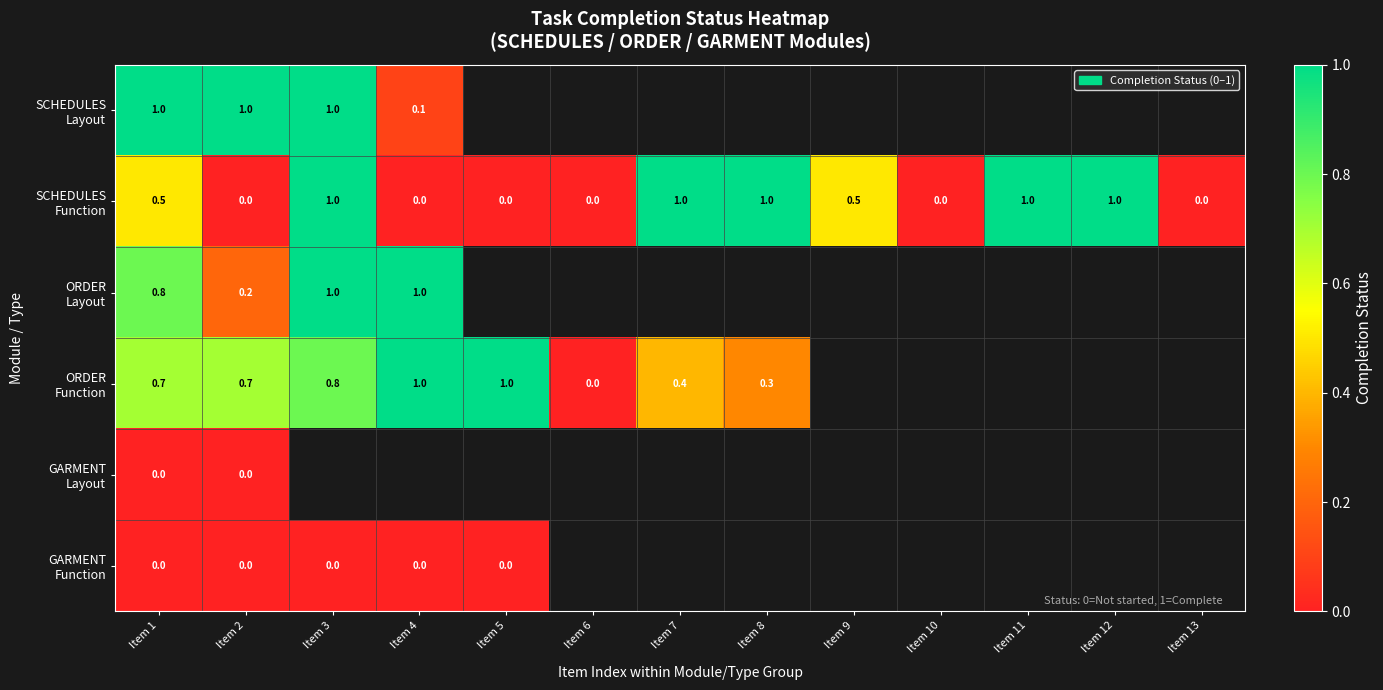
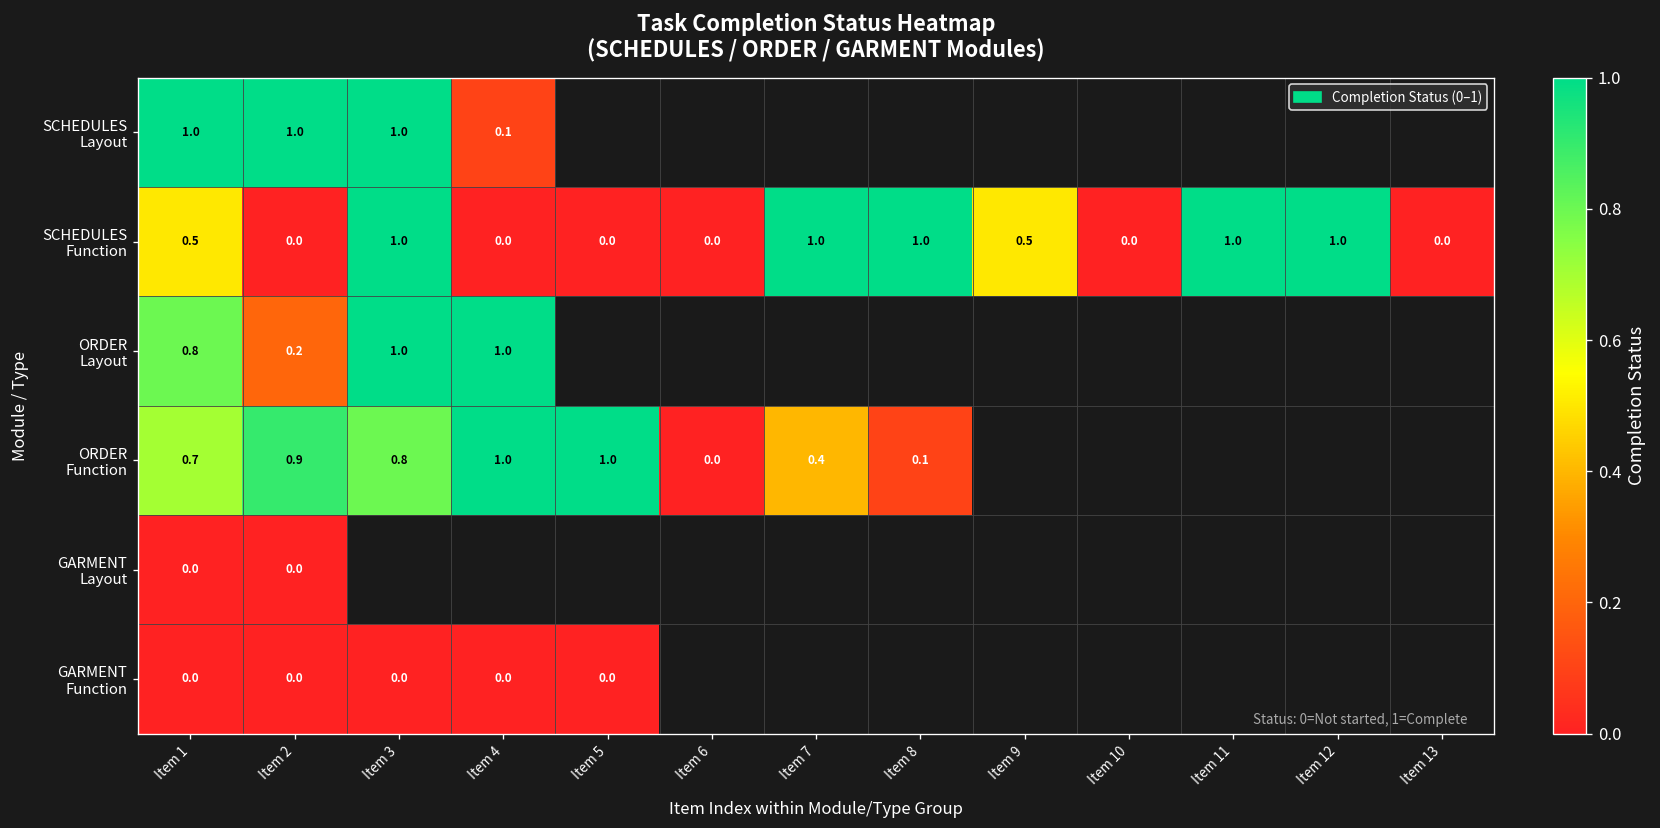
ORDER Function, Item 2: 0.7 -> 0.9
ORDER Function, Item 8: 0.3 -> 0.1
